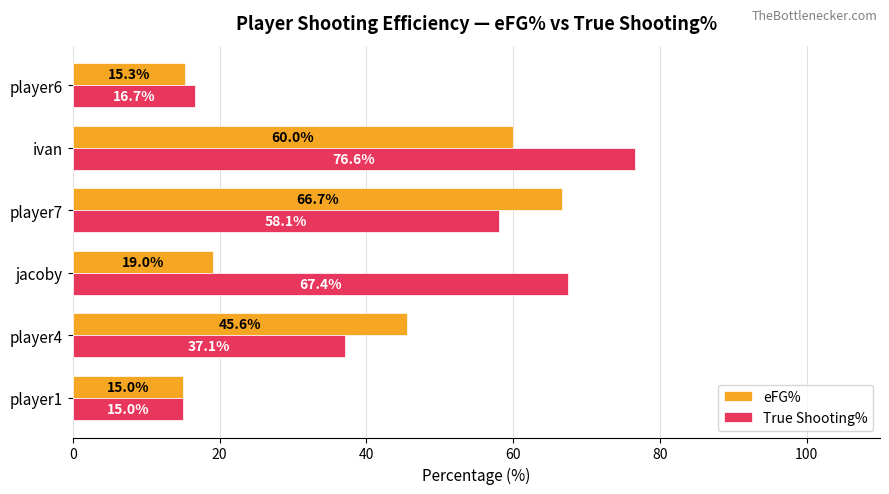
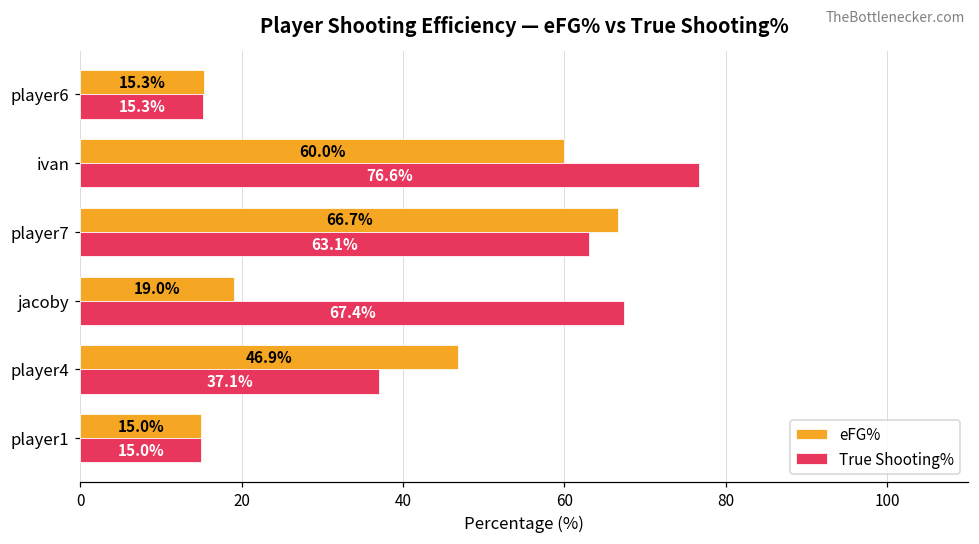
True Shooting%, player6: 16.7% -> 15.3%
True Shooting%, player7: 58.1% -> 63.1%
eFG%, player4: 45.6% -> 46.9%
